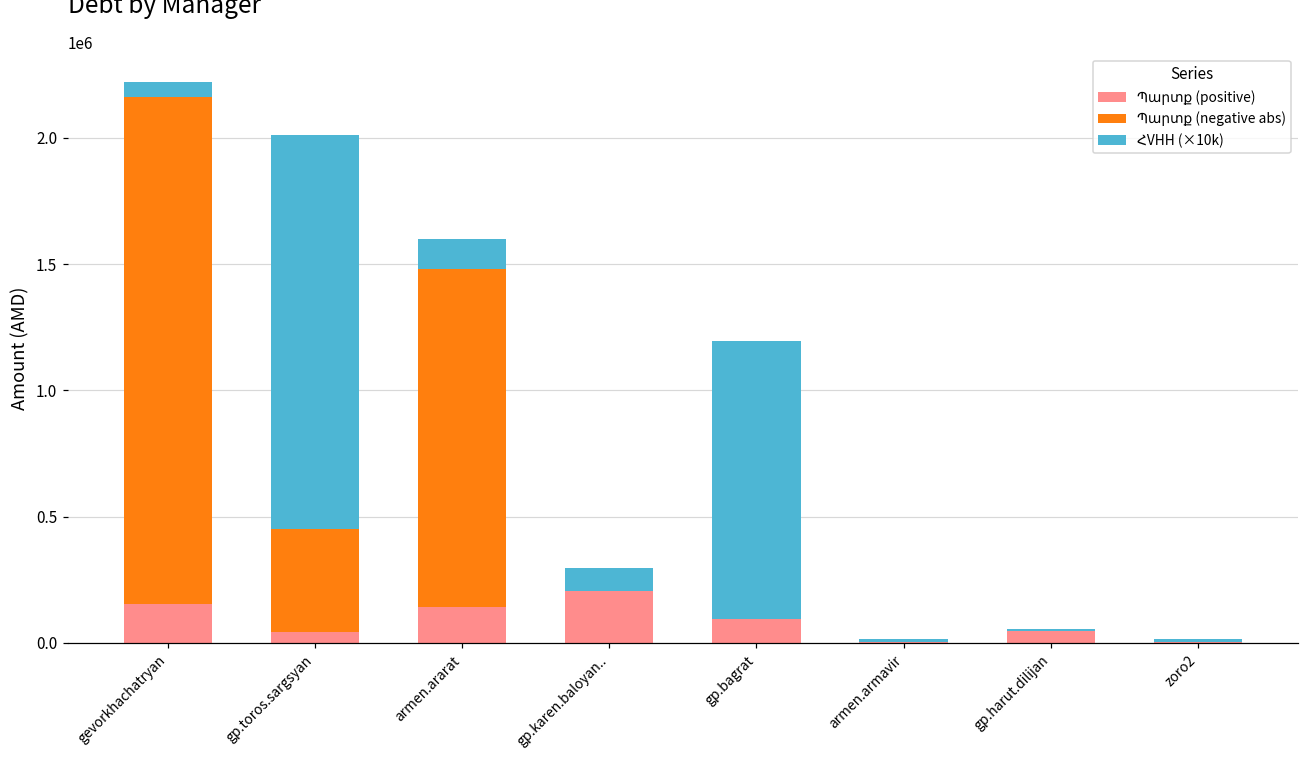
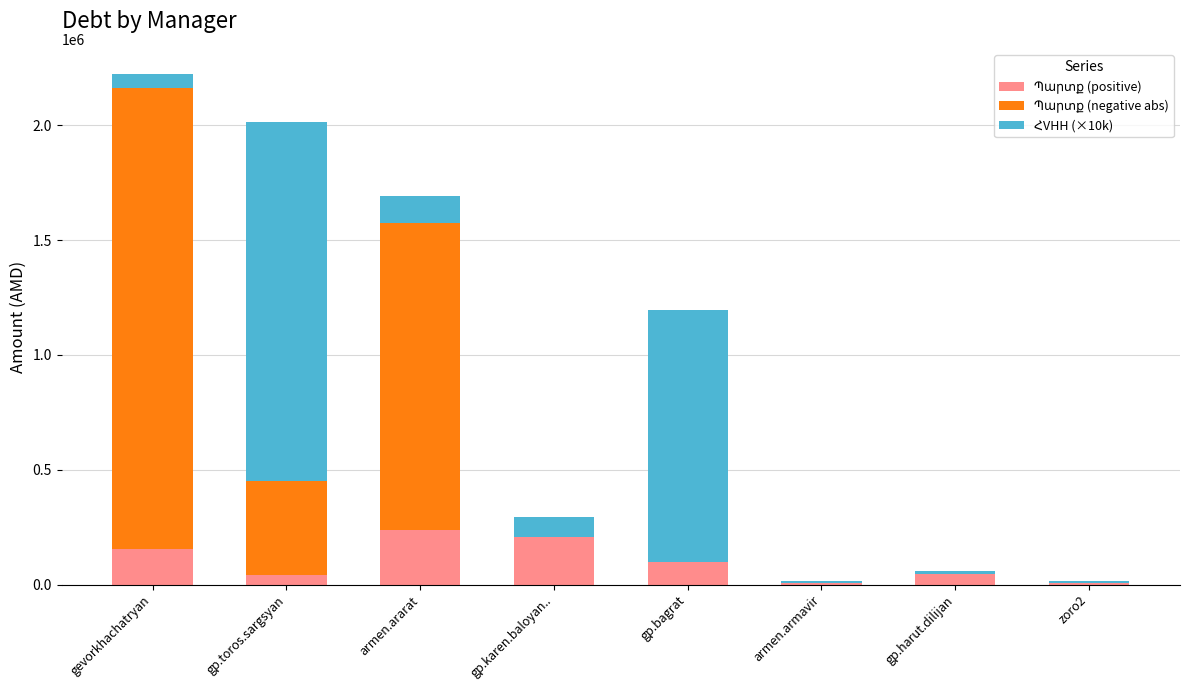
Պարտք (positive), armen.ararat: 140000 -> 240000
